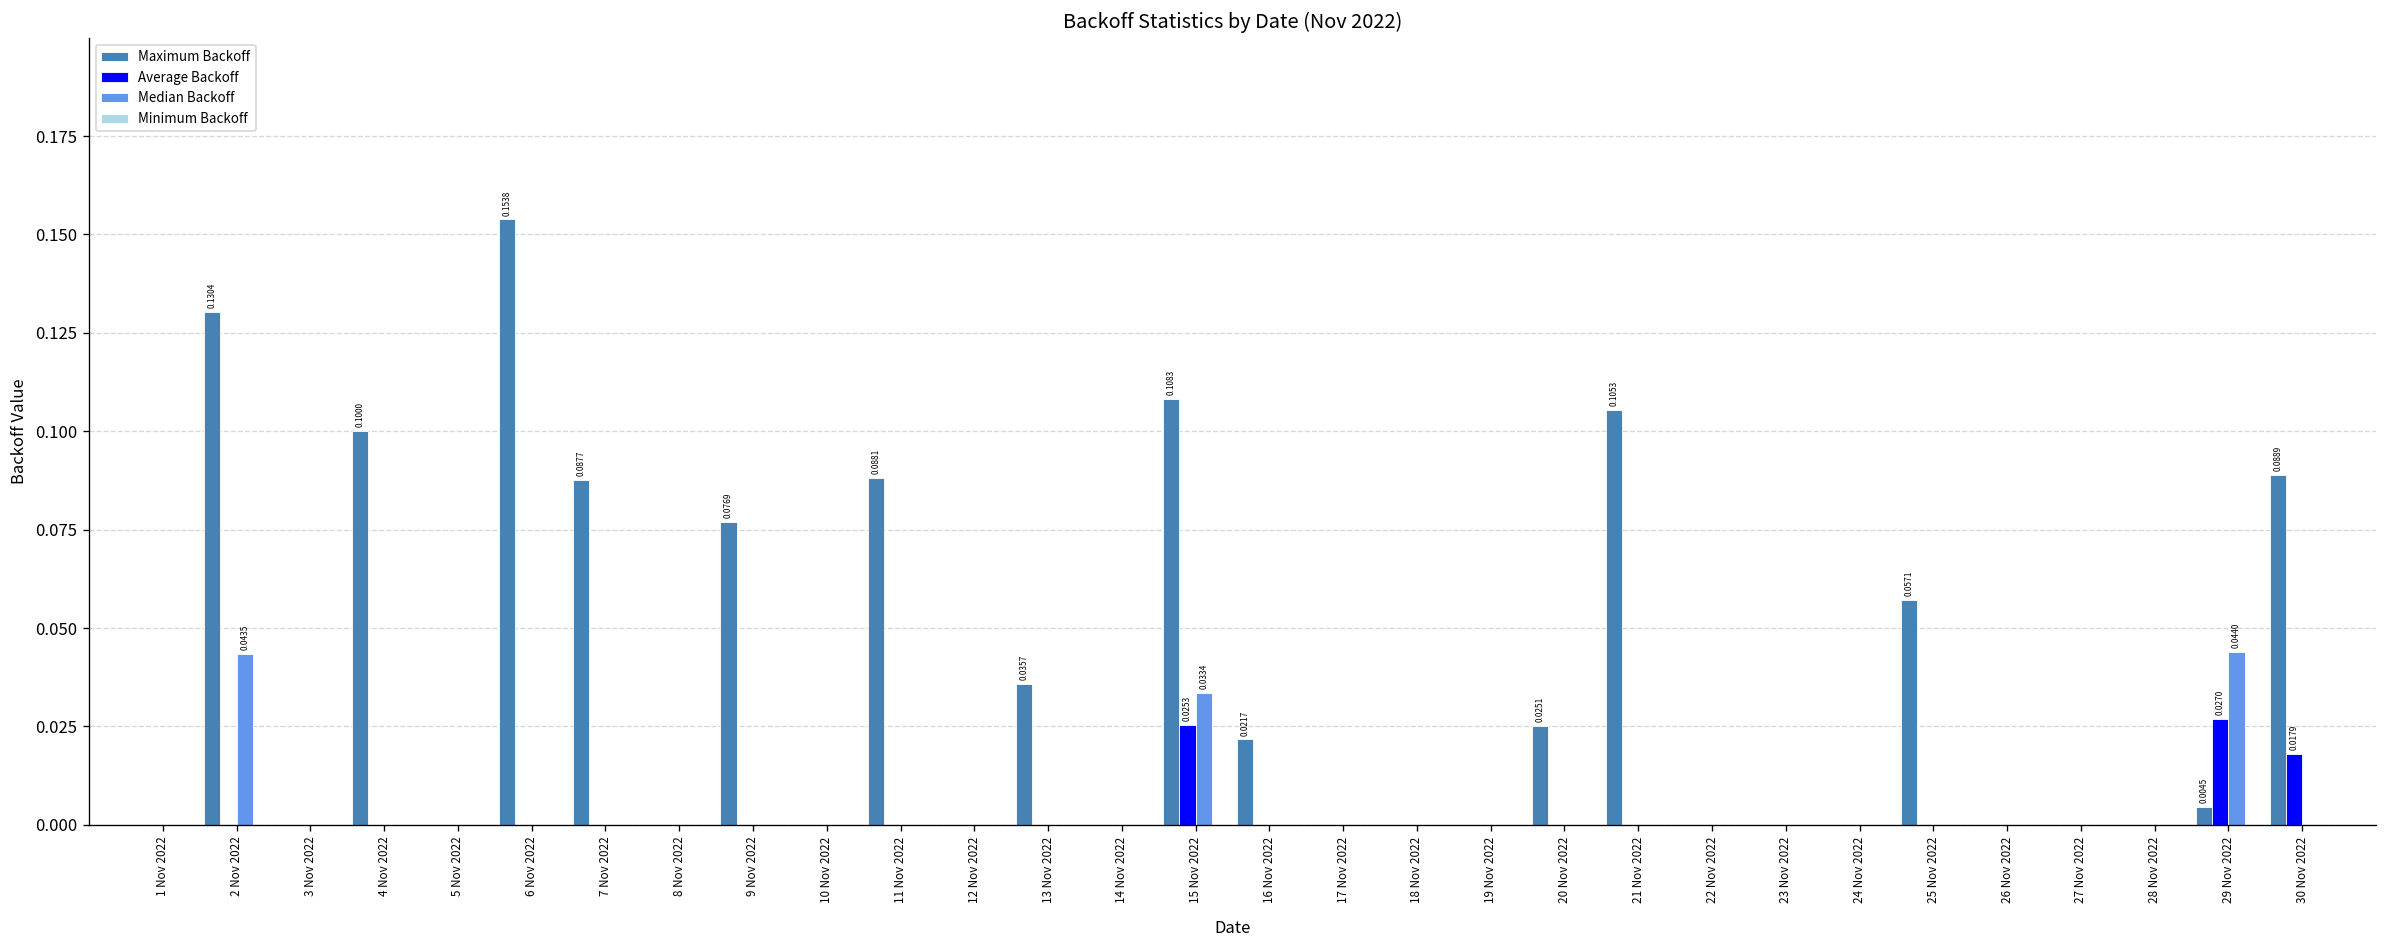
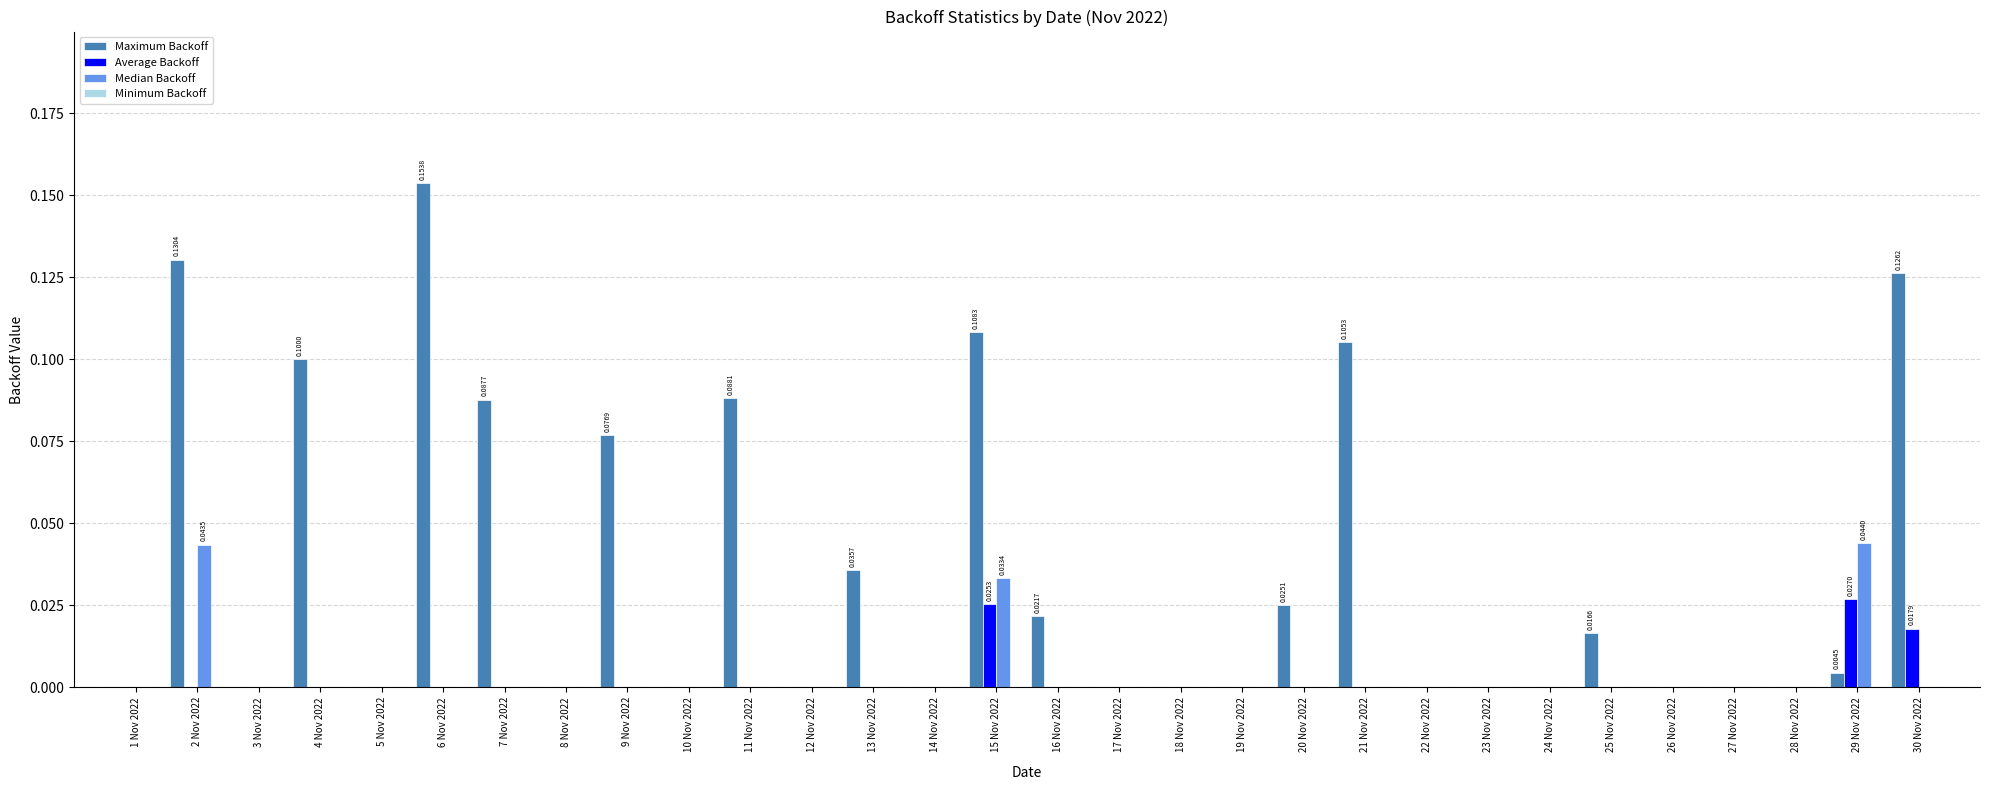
Maximum Backoff, 25 Nov 2022: 0.0571 -> 0.0166
Maximum Backoff, 30 Nov 2022: 0.0889 -> 0.1262
